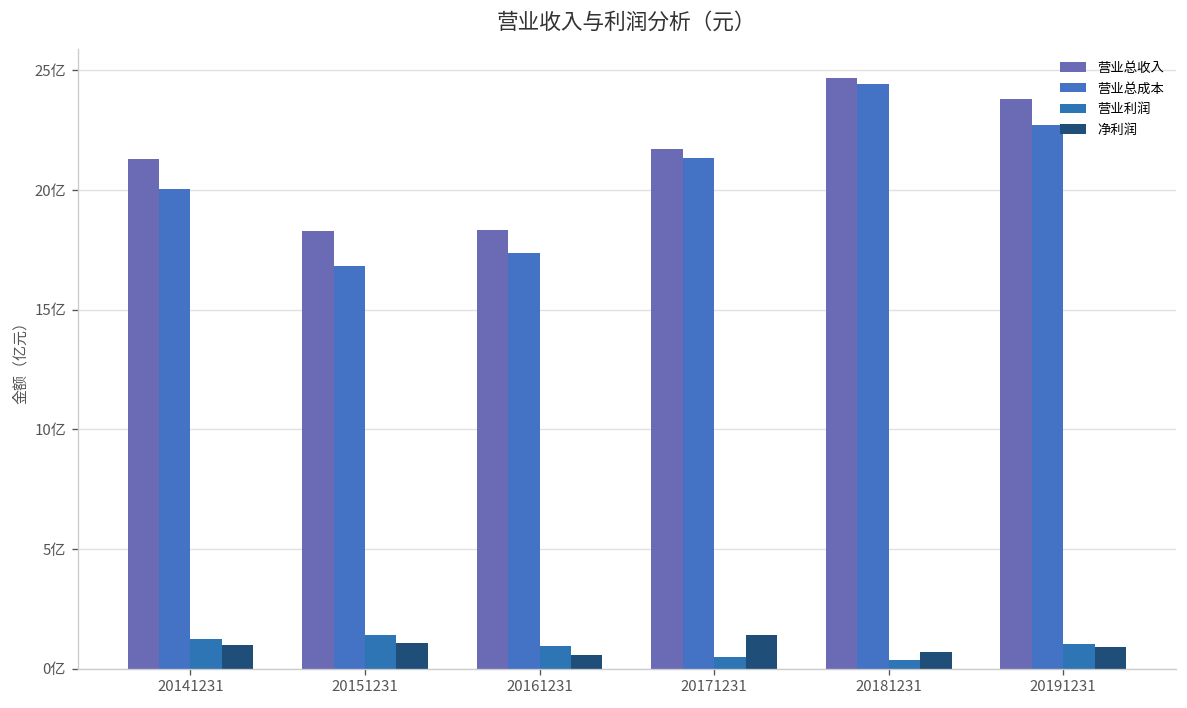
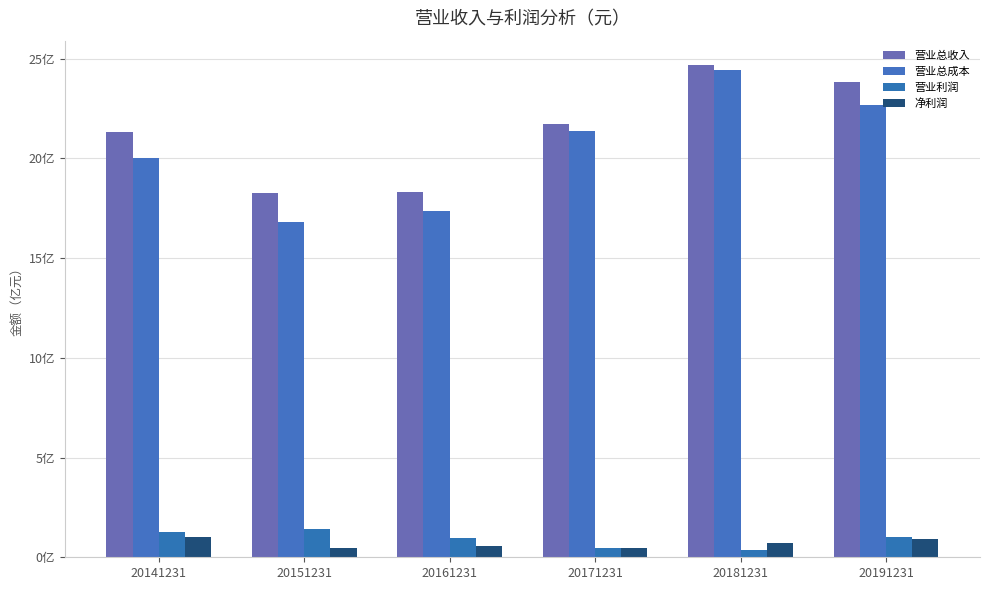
净利润, 20151231: 1.1亿 -> 0.5亿
净利润, 20171231: 1.4亿 -> 0.5亿
